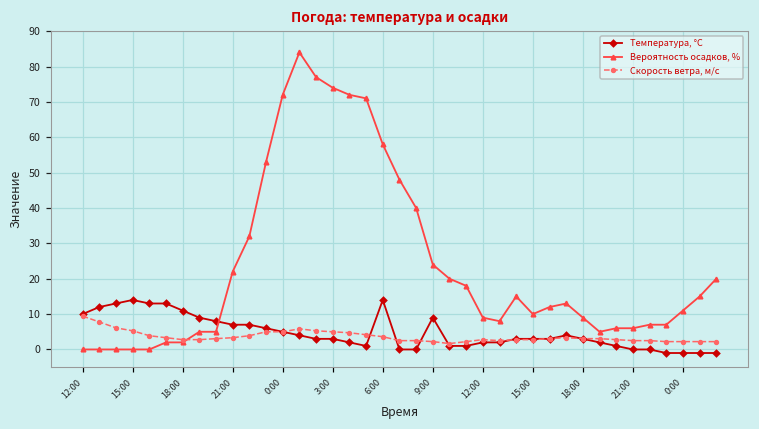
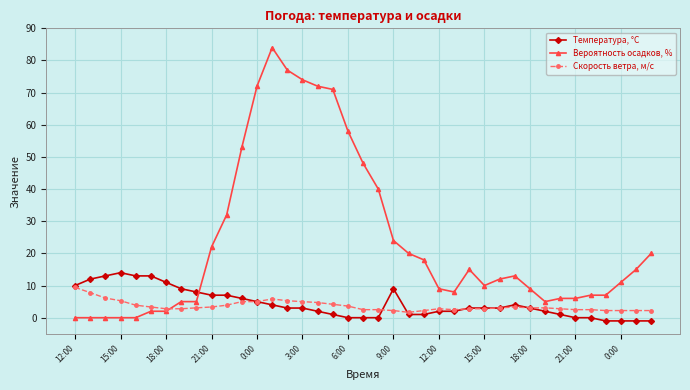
Температура, °C, 6:00: 14 -> 0
